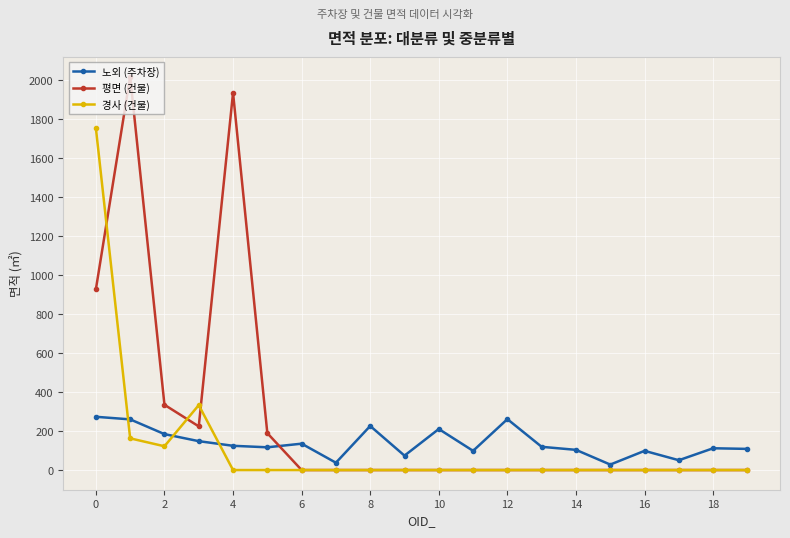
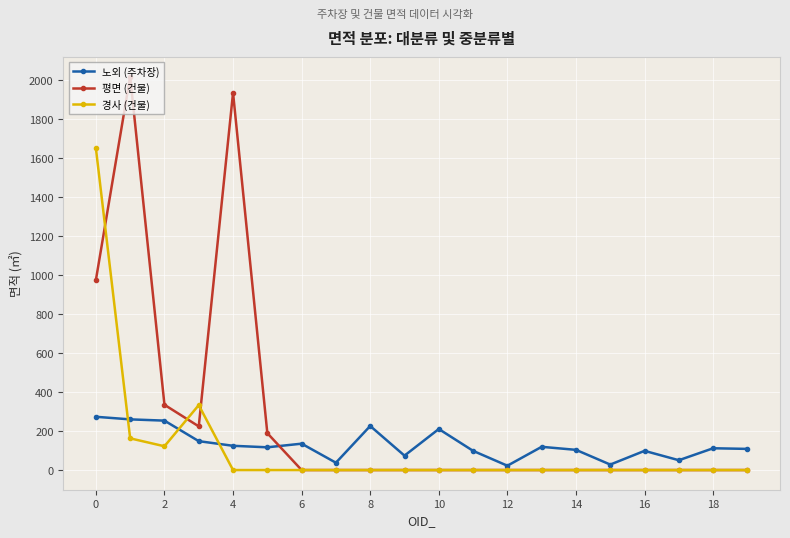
평면 (건물), 0: 930 -> 970
경사 (건물), 0: 1750 -> 1650
노외 (주차장), 2: 180 -> 250
노외 (주차장), 12: 260 -> 20
